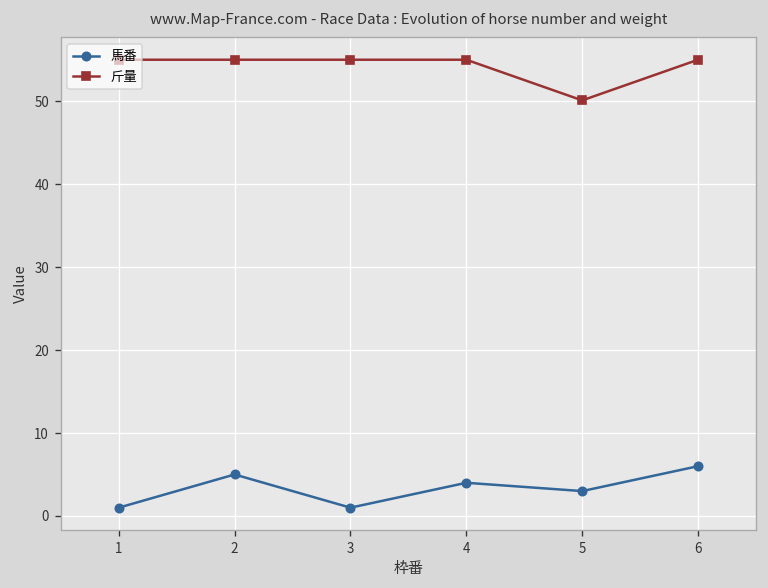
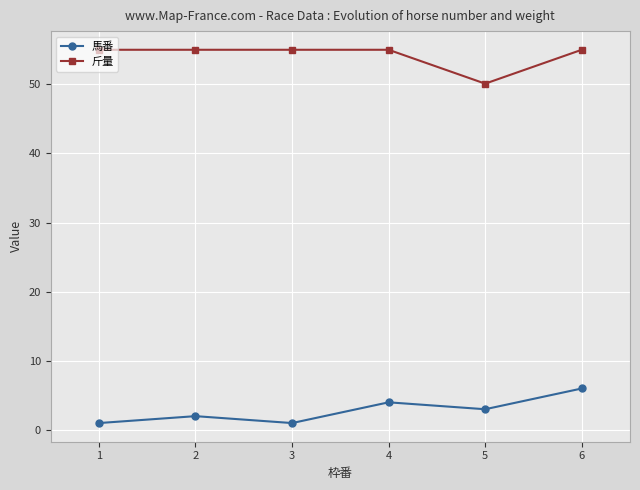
馬番, 2: 5 -> 2
